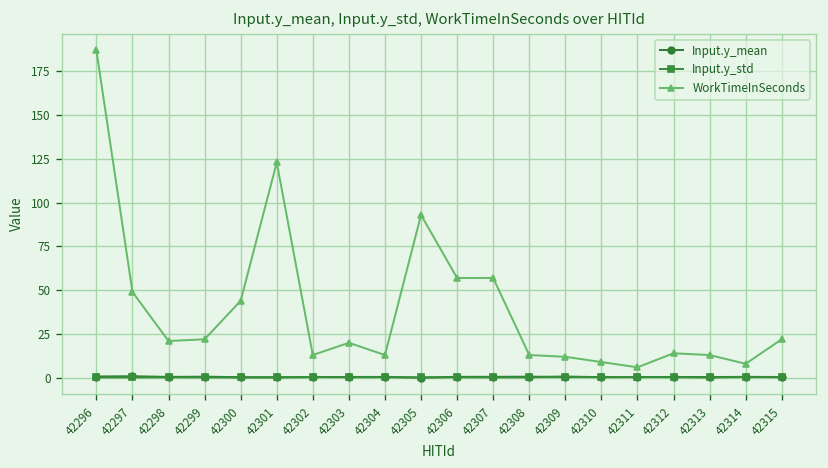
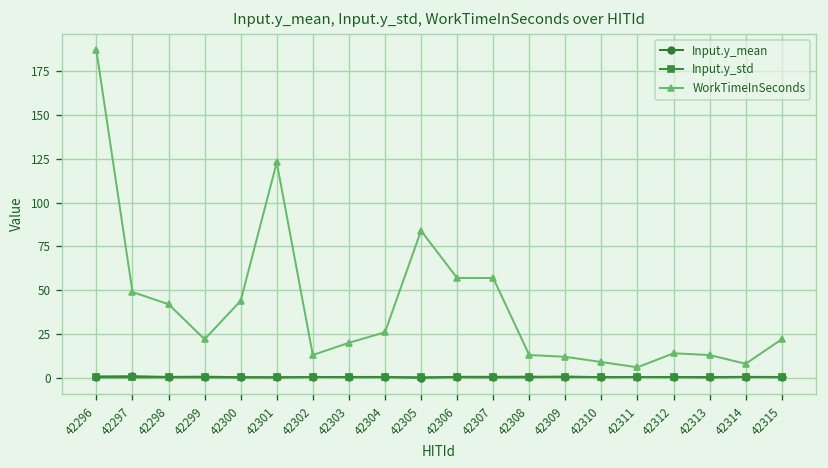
WorkTimeInSeconds, 42298: 21 -> 42
WorkTimeInSeconds, 42304: 13 -> 26
WorkTimeInSeconds, 42305: 93 -> 84
